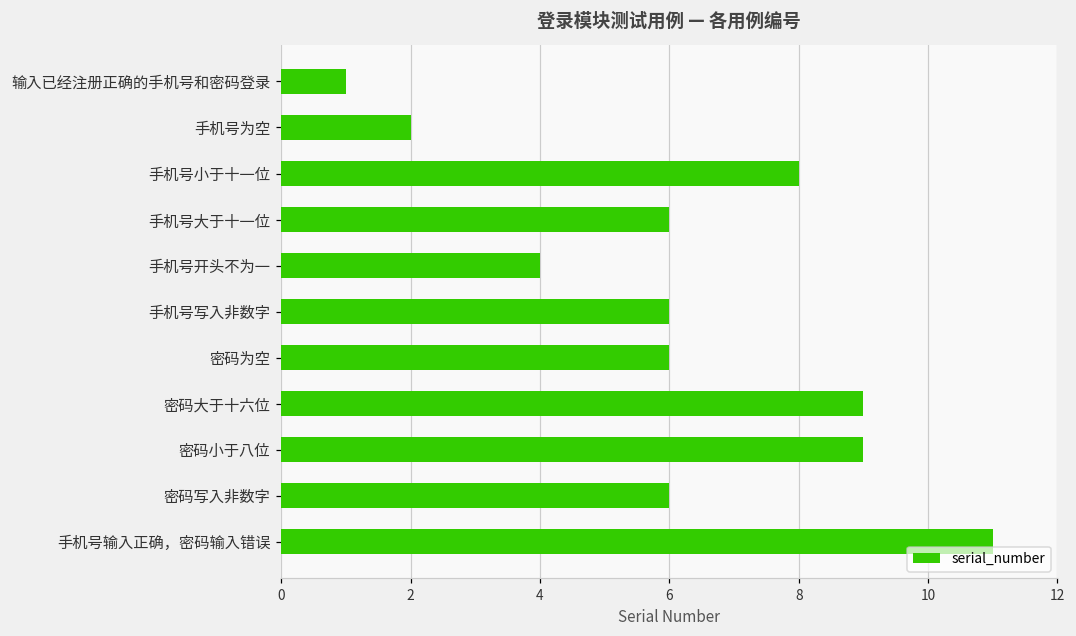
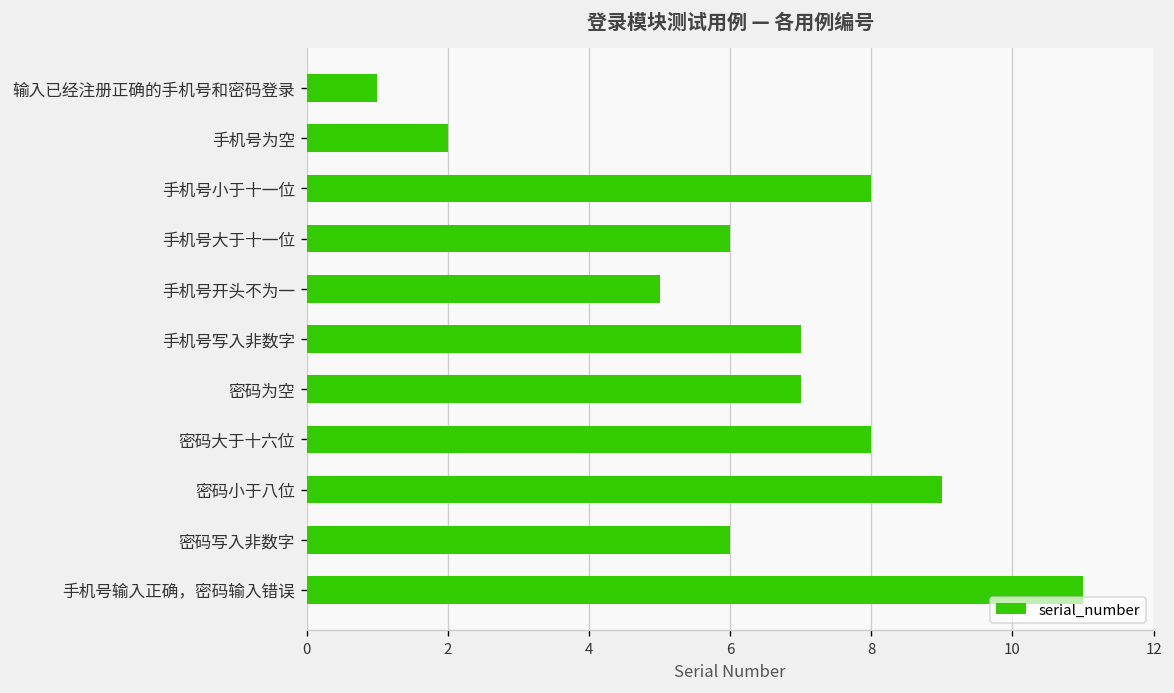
手机号开头不为一: 4 -> 5
手机号写入非数字: 6 -> 7
密码为空: 6 -> 7
密码大于十六位: 9 -> 8
